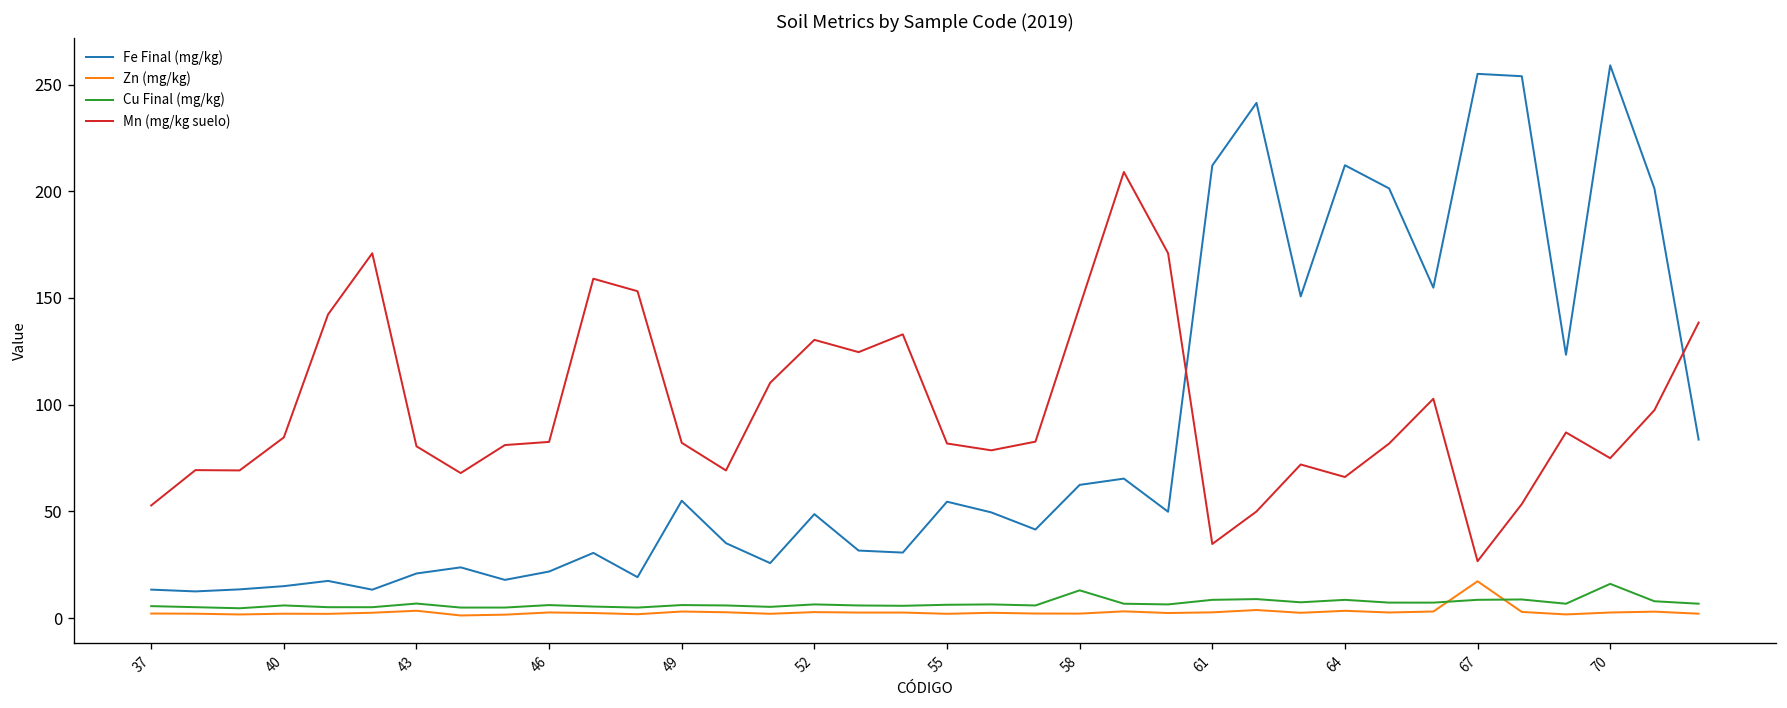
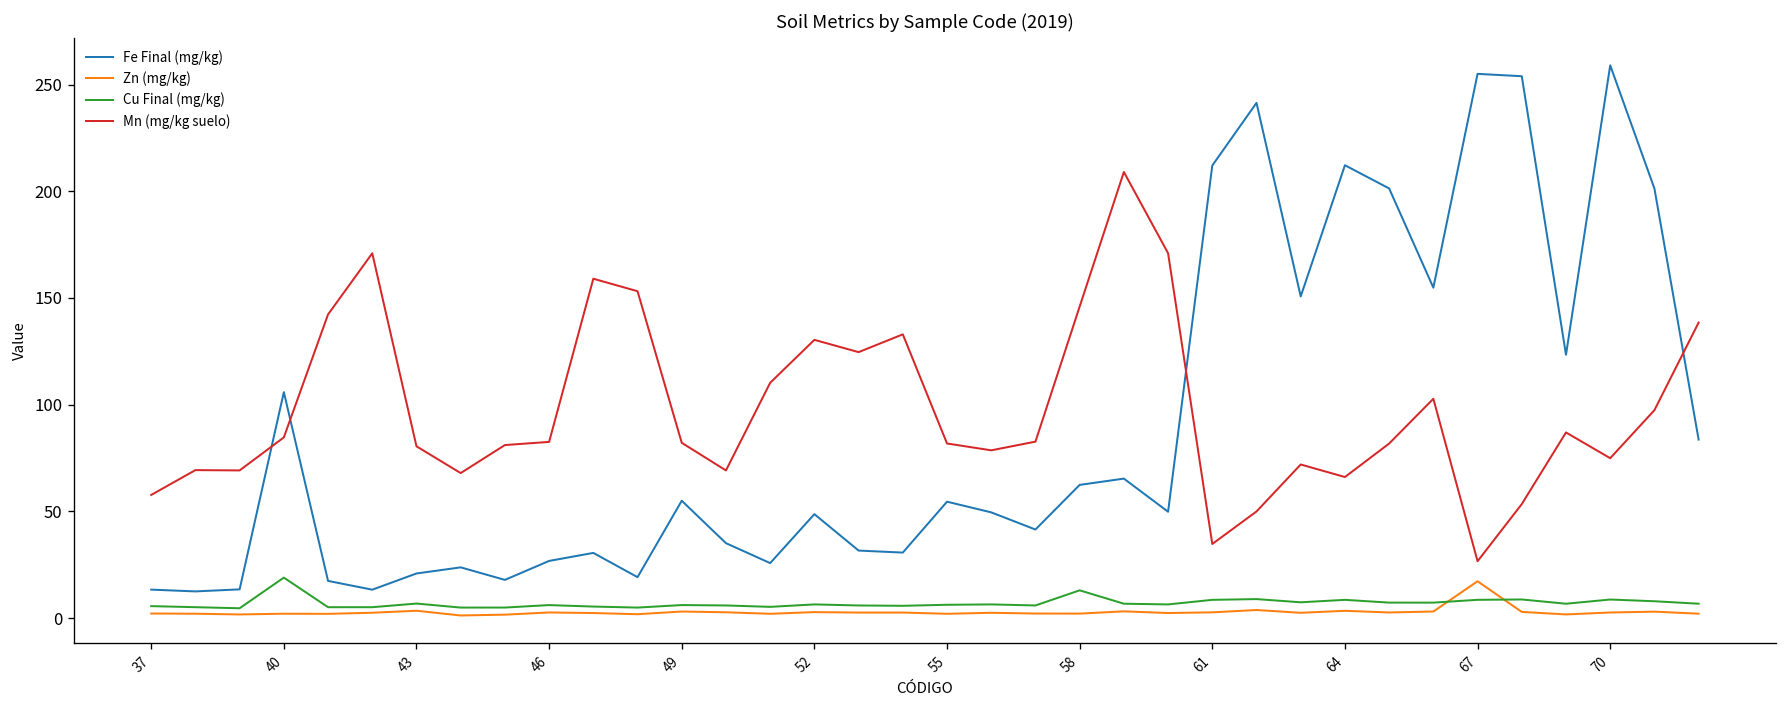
Mn (mg/kg suelo), 37: 53 -> 58
Fe Final (mg/kg), 40: 15 -> 106
Cu Final (mg/kg), 40: 6 -> 19
Fe Final (mg/kg), 46: 22 -> 27
Cu Final (mg/kg), 70: 16 -> 9
